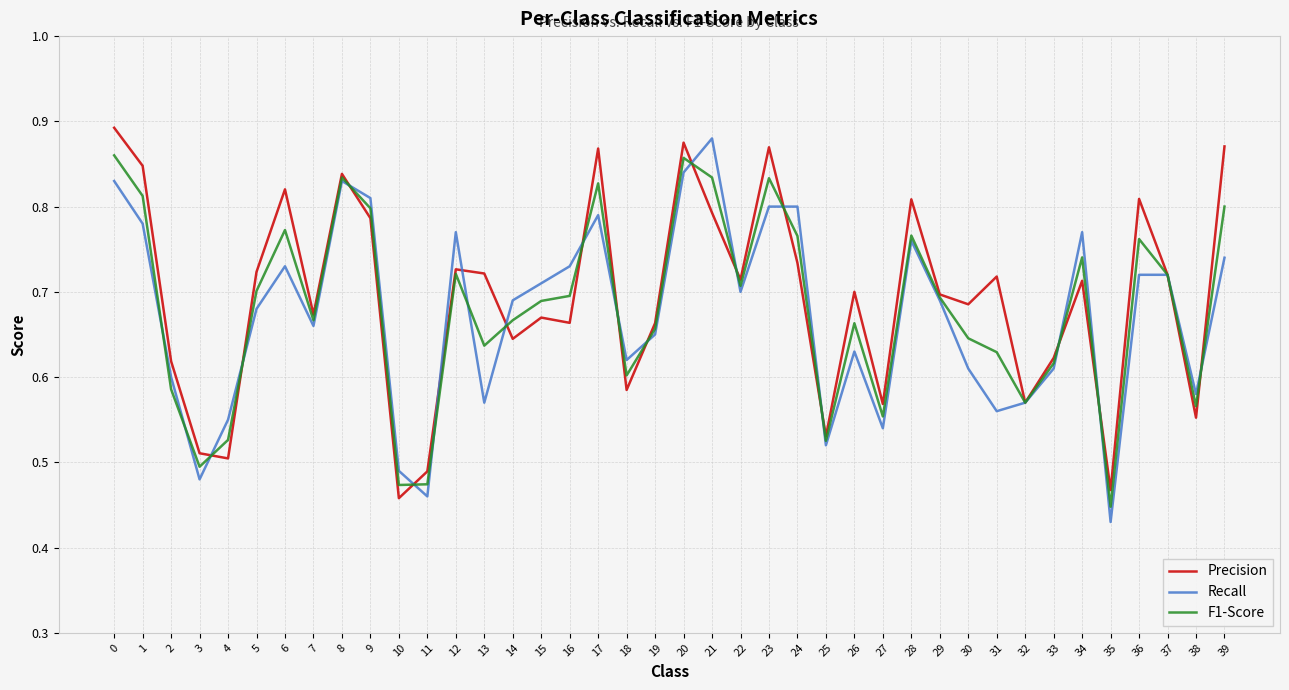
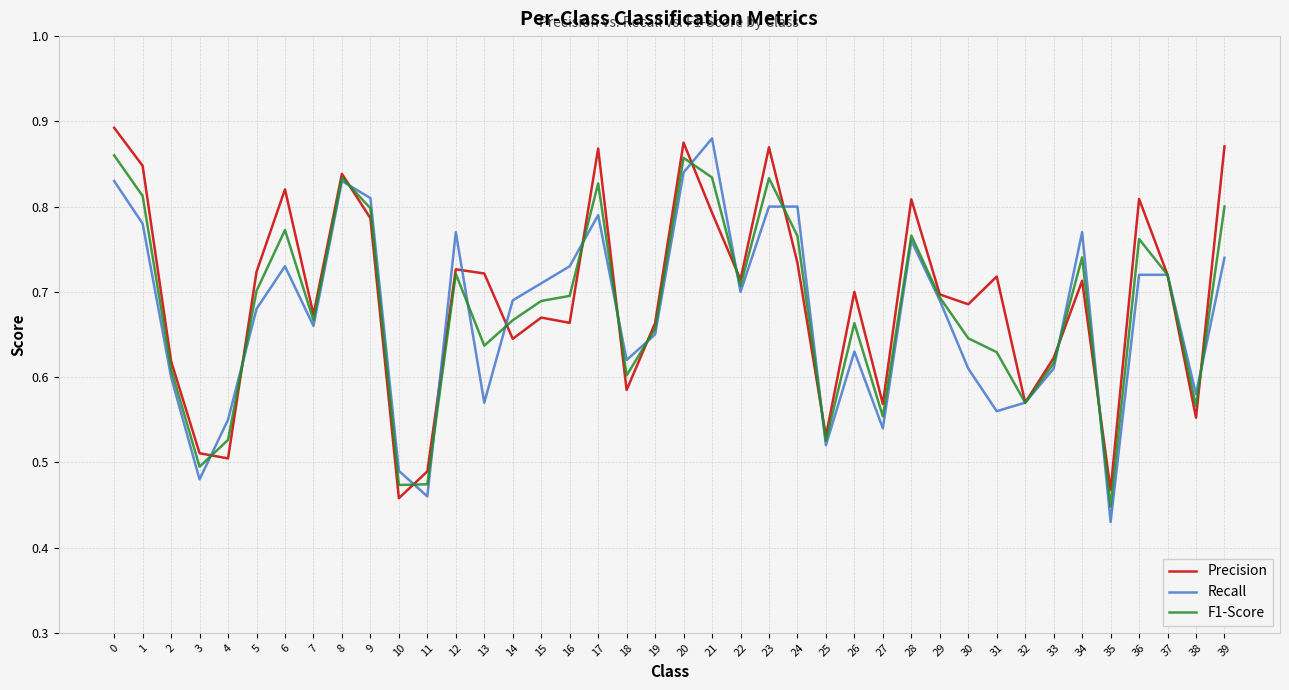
F1-Score, 2: 0.59 -> 0.61
